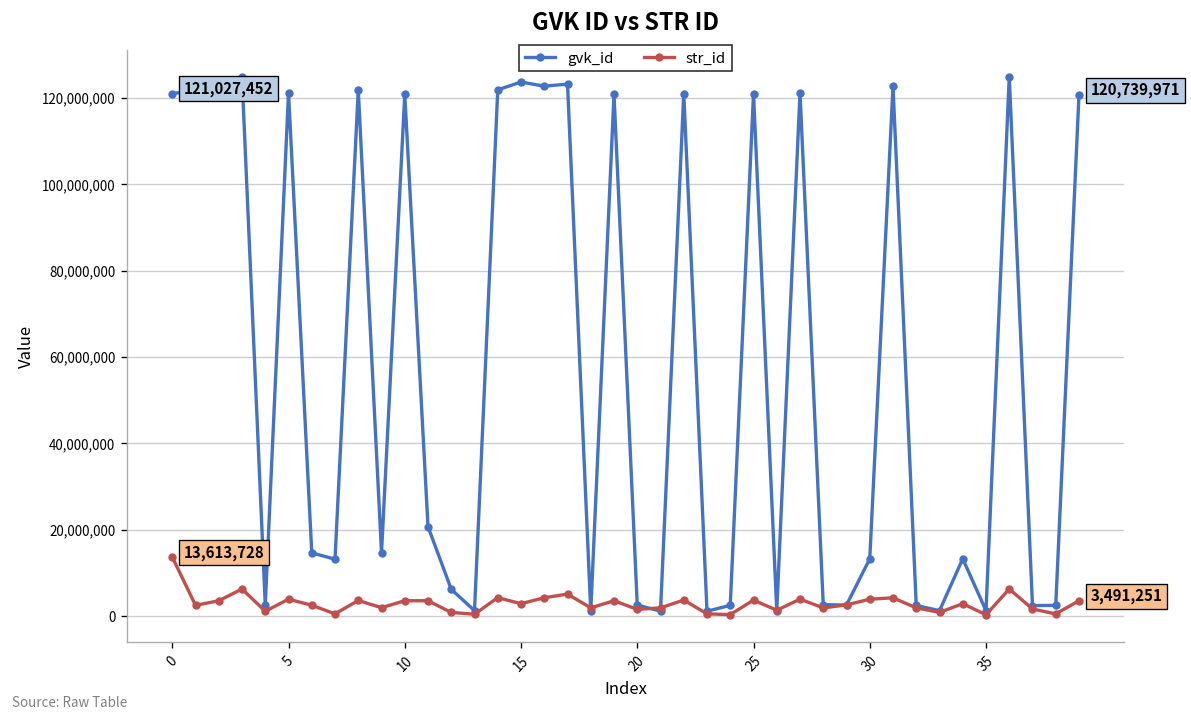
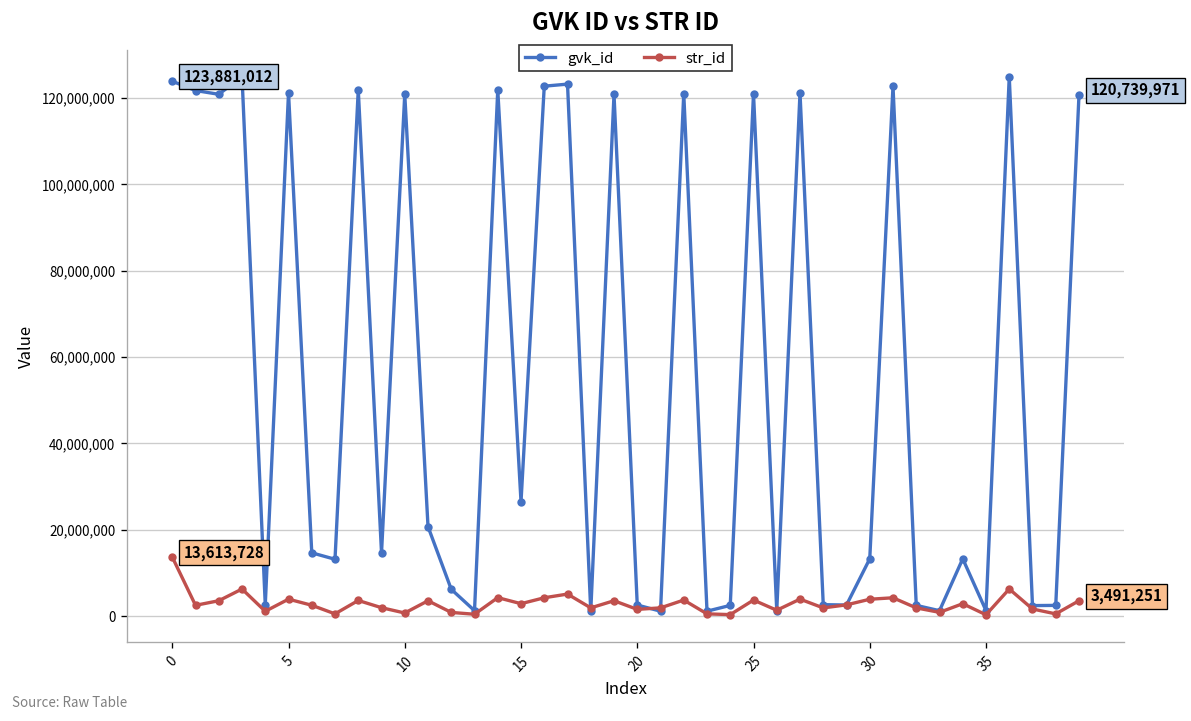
gvk_id, 0: 121,027,452 -> 123,881,012
str_id, 10: 3,000,000 -> 1,000,000
gvk_id, 15: 124,000,000 -> 26,000,000
